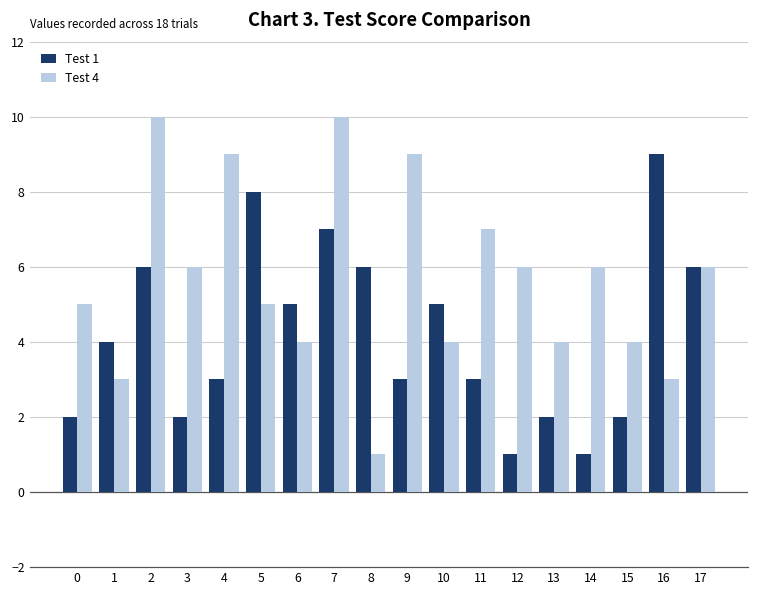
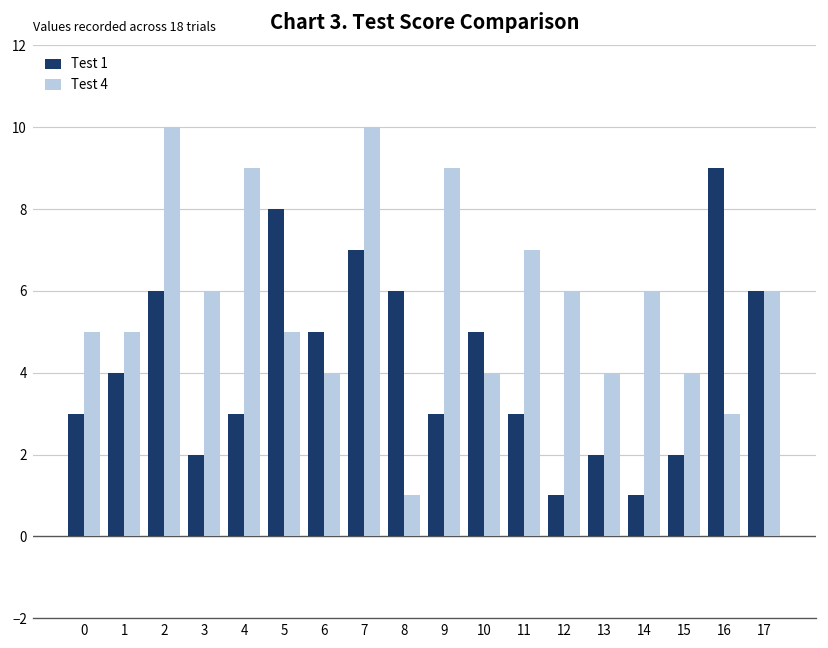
Test 1, 0: 2 -> 3
Test 4, 1: 3 -> 5
